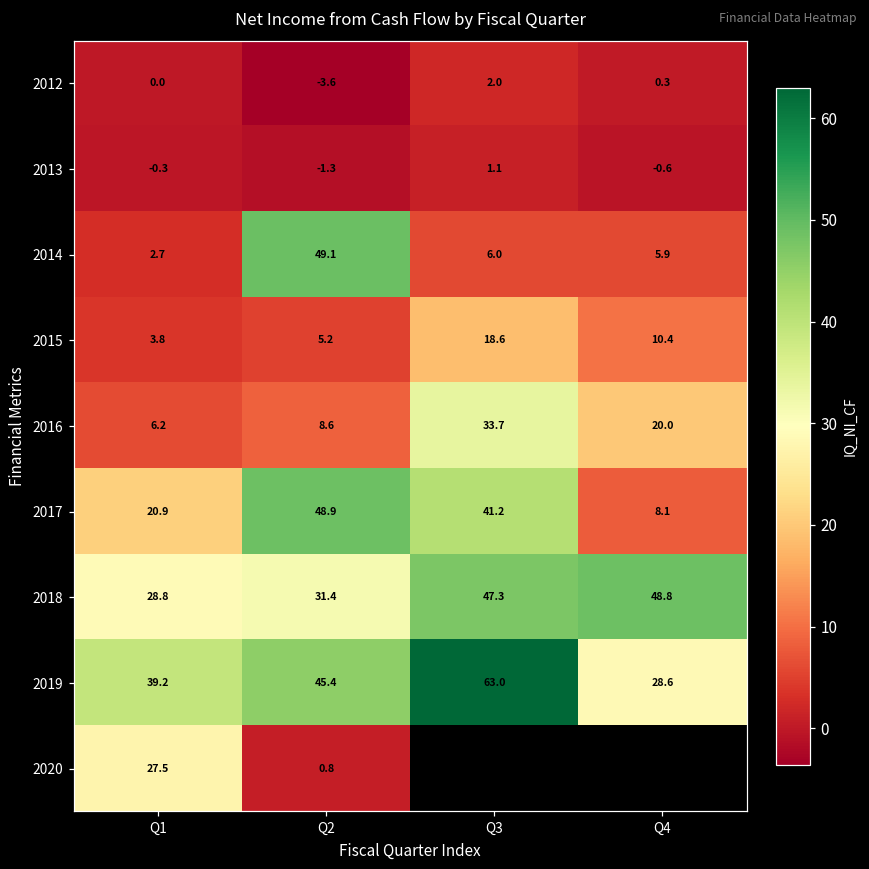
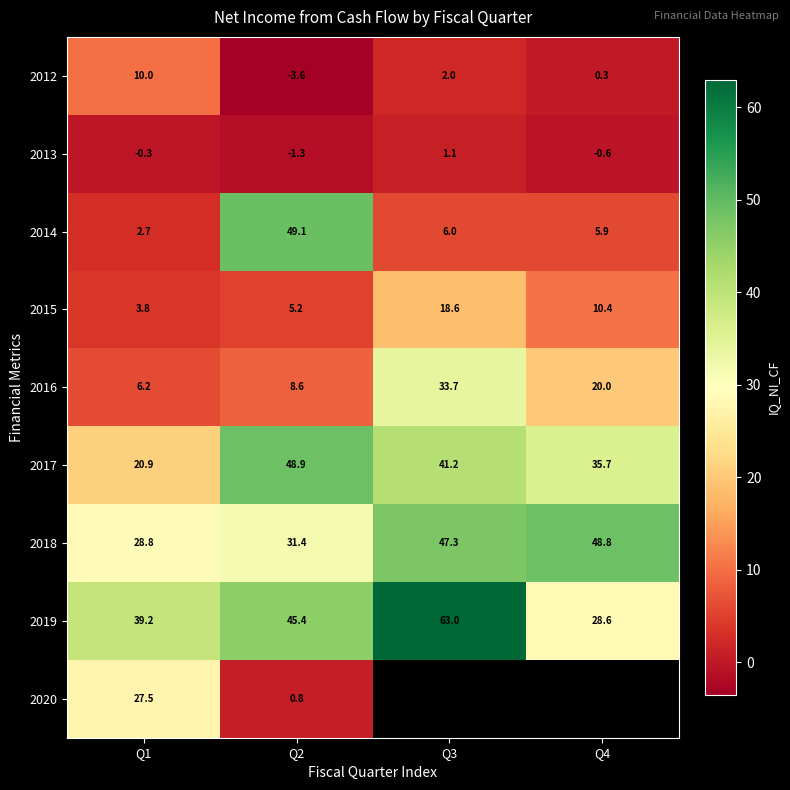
2012, Q1: 0.0 -> 10.0
2017, Q4: 8.1 -> 35.7
